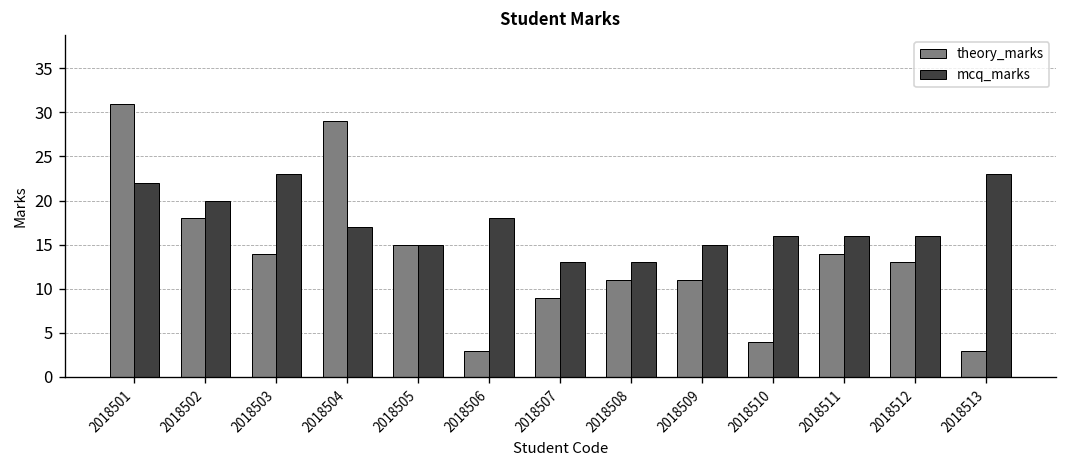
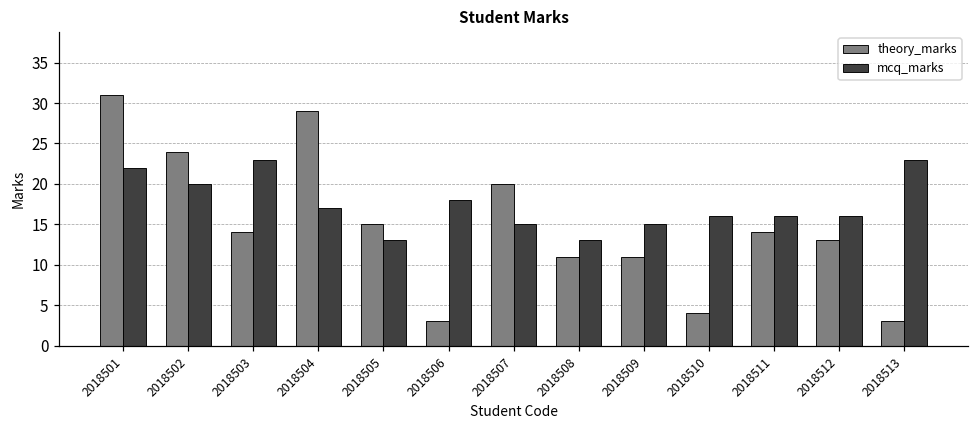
theory_marks, 2018502: 18 -> 24
mcq_marks, 2018505: 15 -> 13
theory_marks, 2018507: 9 -> 20
mcq_marks, 2018507: 13 -> 15
